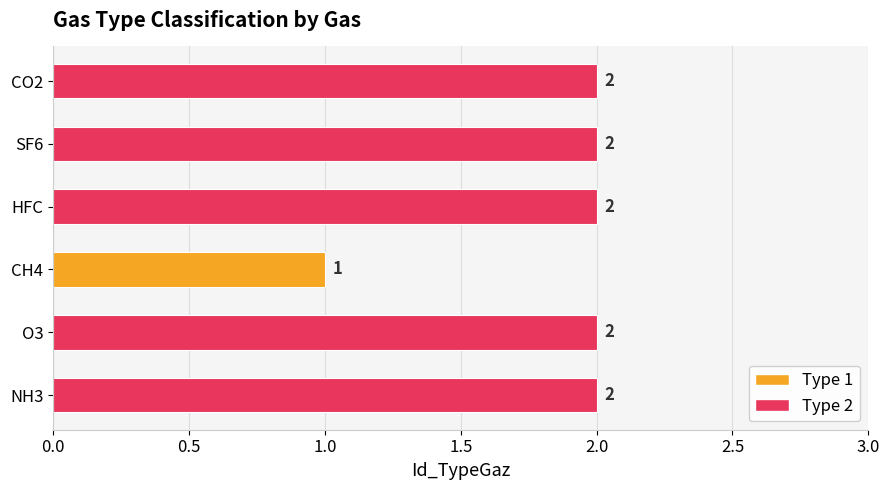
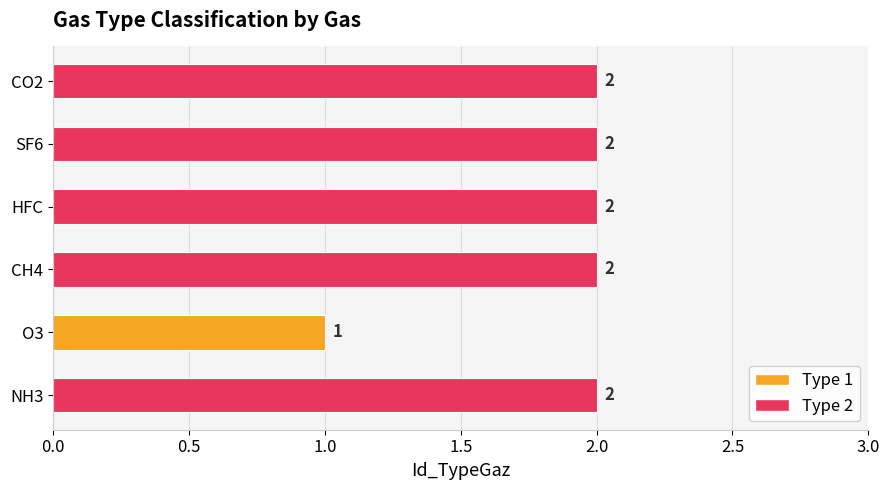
CH4: 1 -> 2
O3: 2 -> 1
